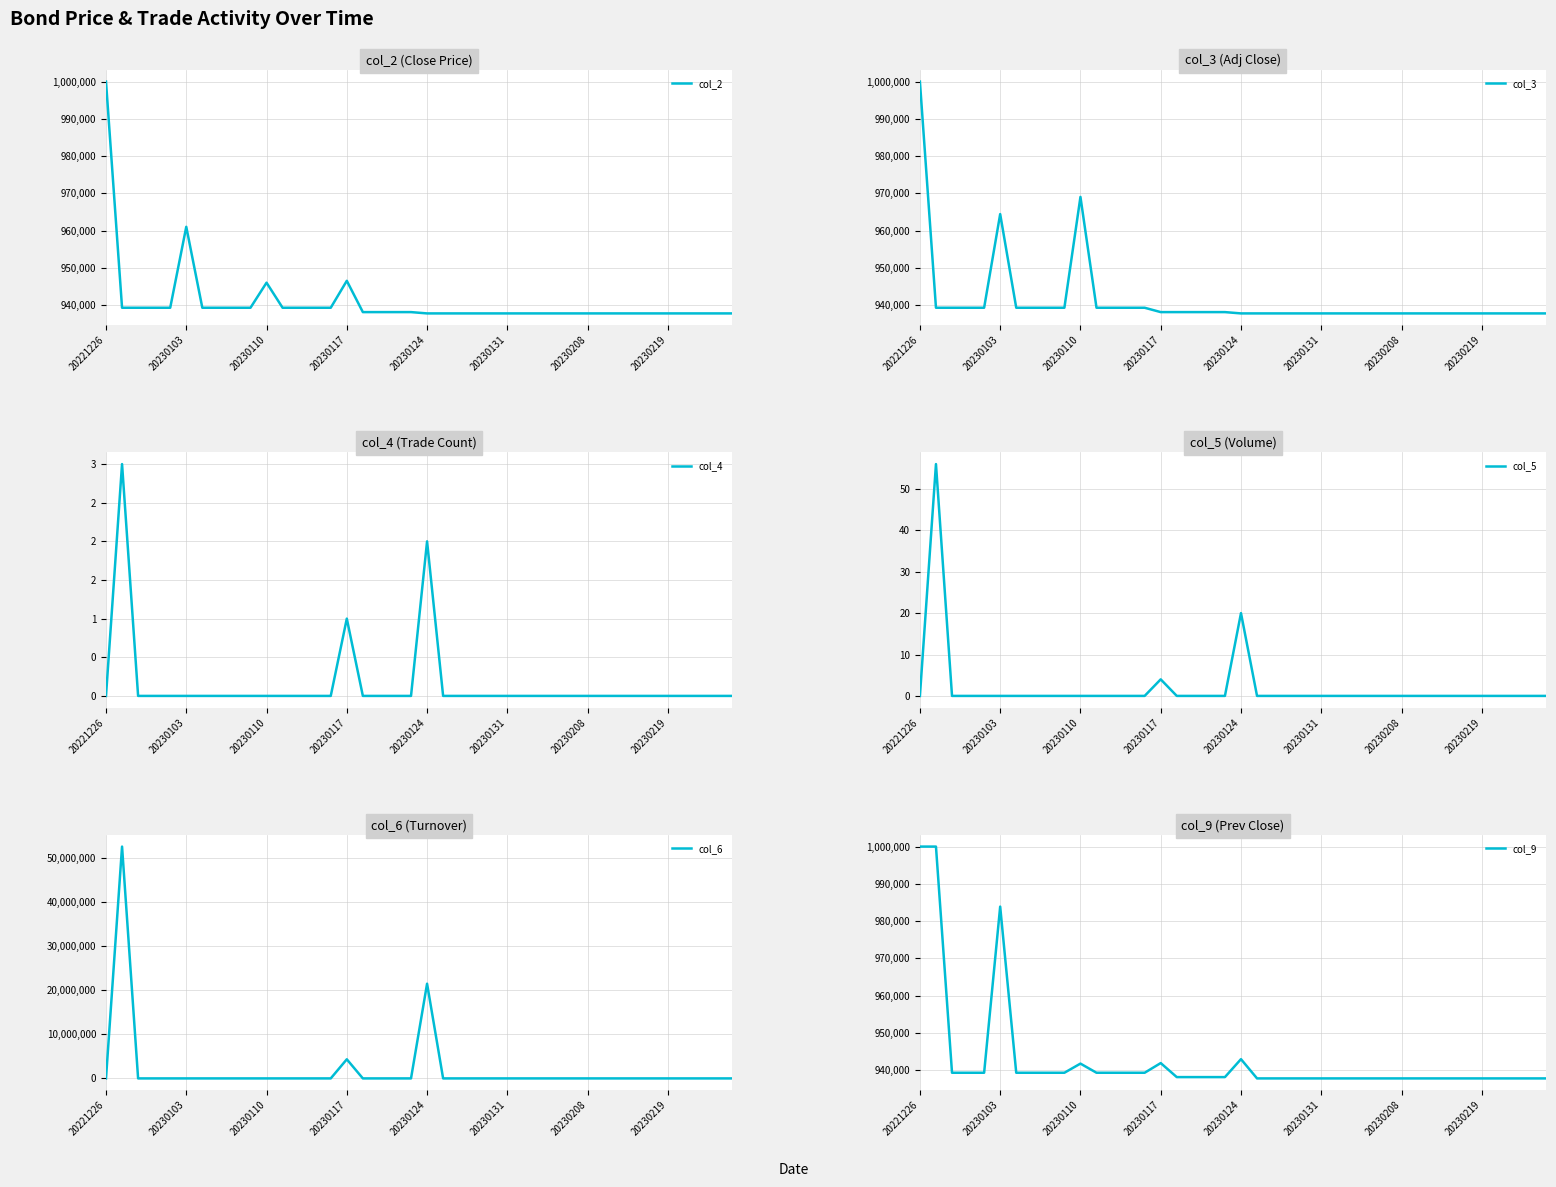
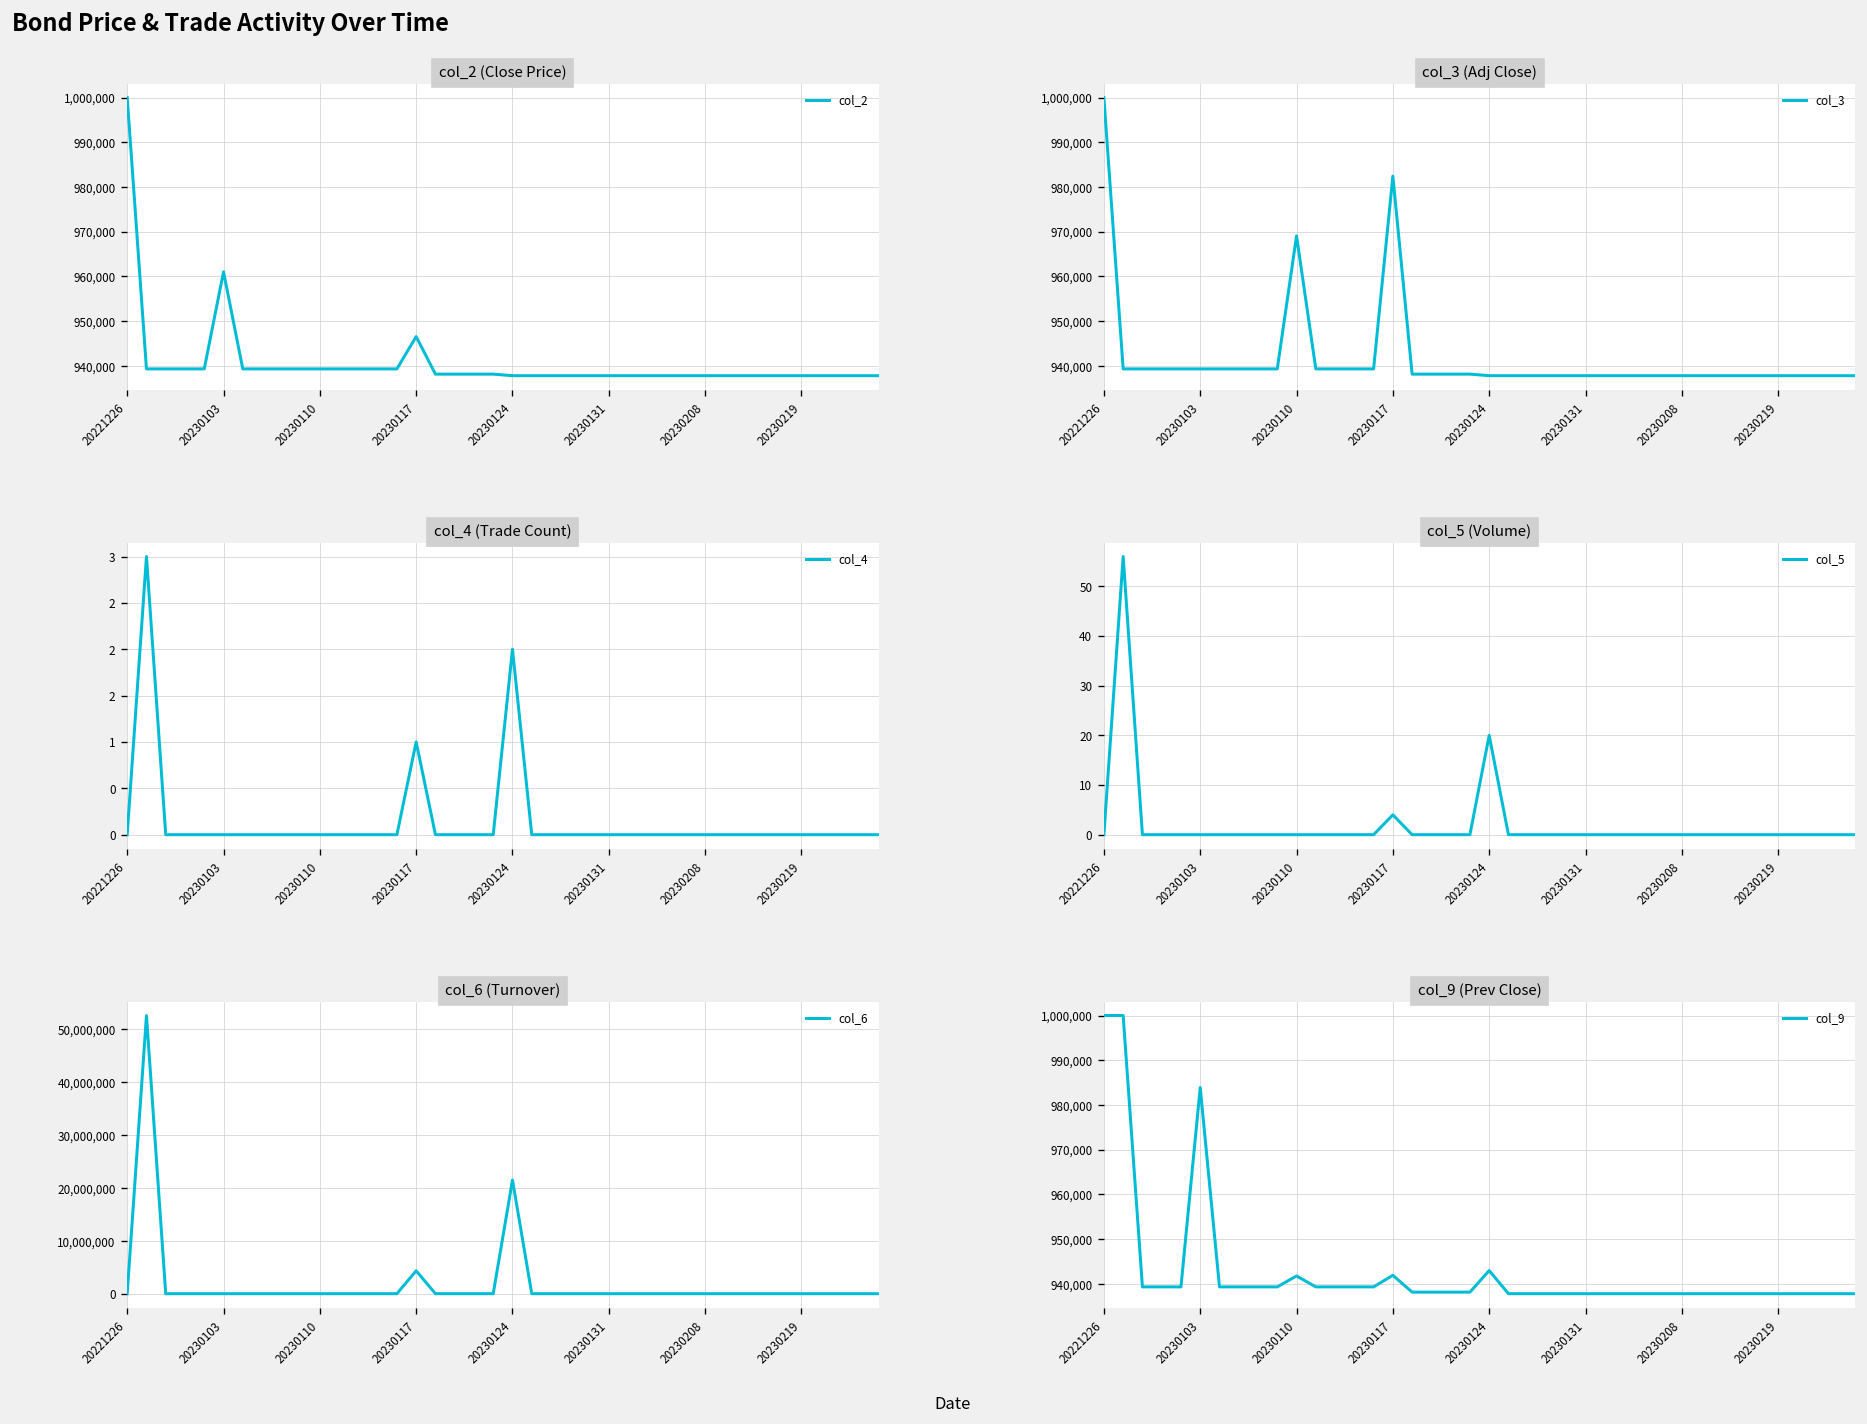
col_2 (Close Price), 20230110: 946,000 -> 939,000
col_3 (Adj Close), 20230103: 964,000 -> 939,000
col_3 (Adj Close), 20230117: 938,000 -> 982,000
